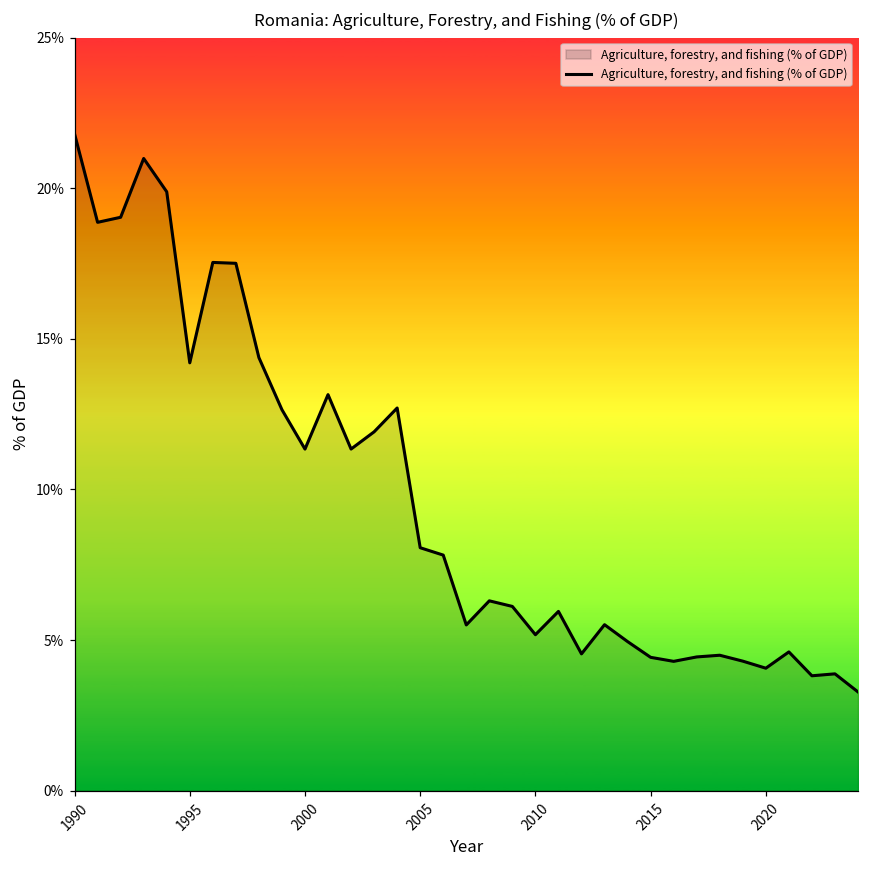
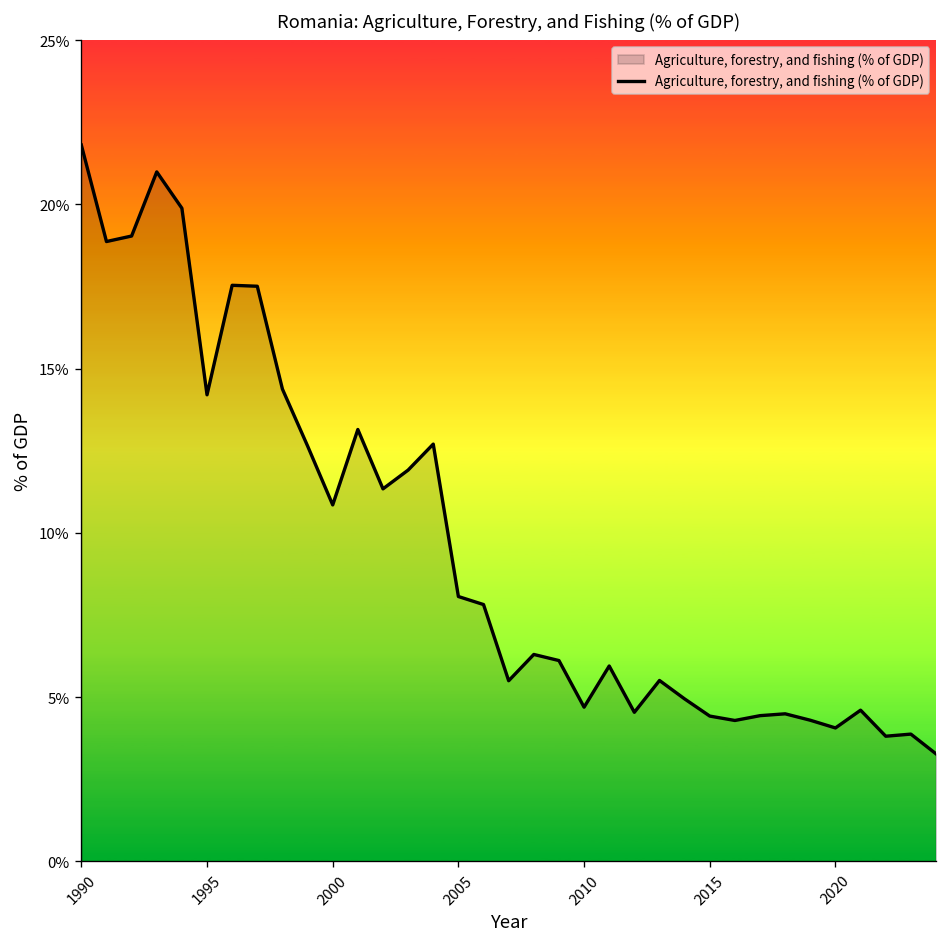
2000: 11.3% -> 10.9%
2010: 5.2% -> 4.7%
